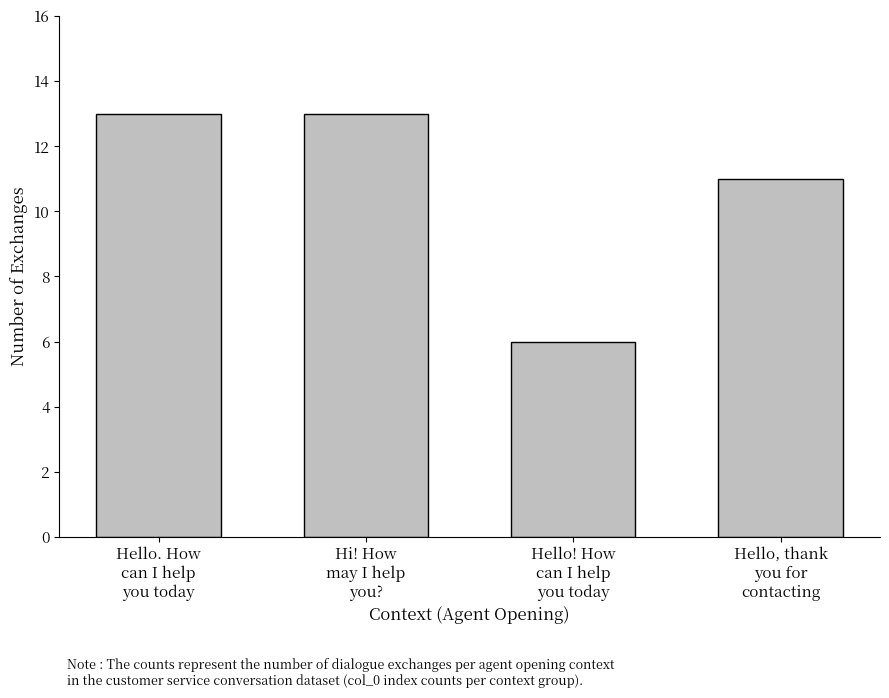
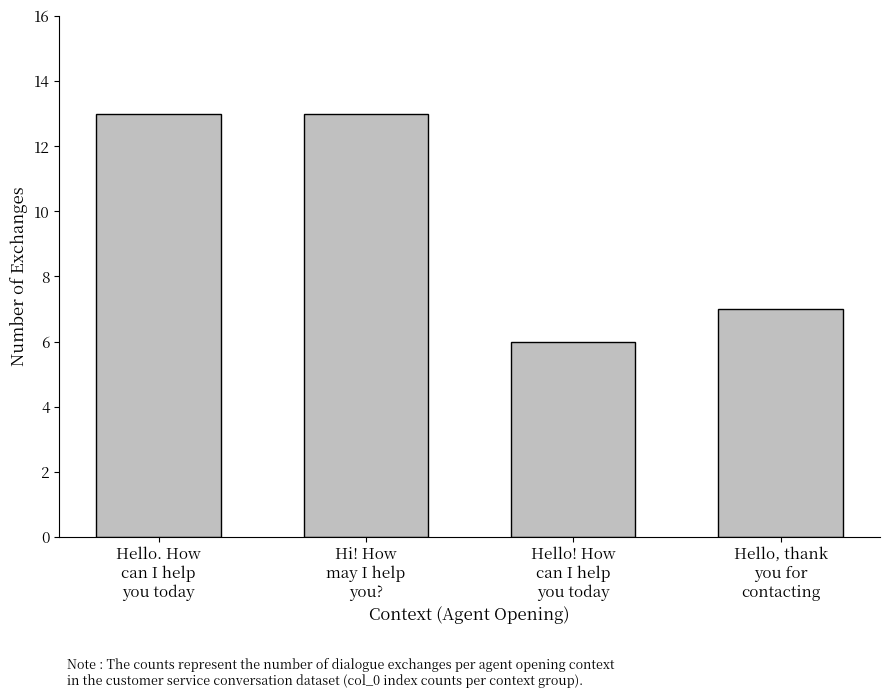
Hello, thank you for contacting: 11 -> 7
